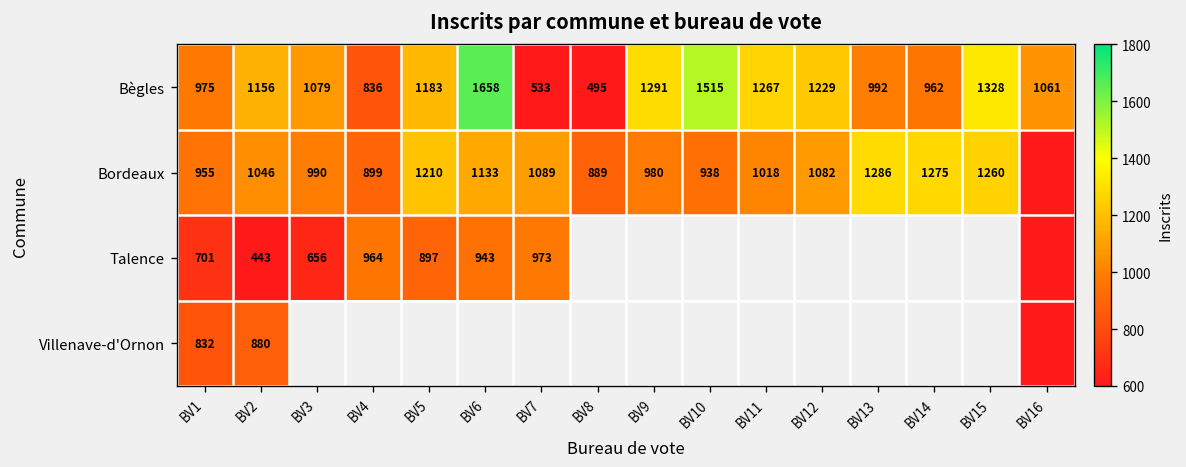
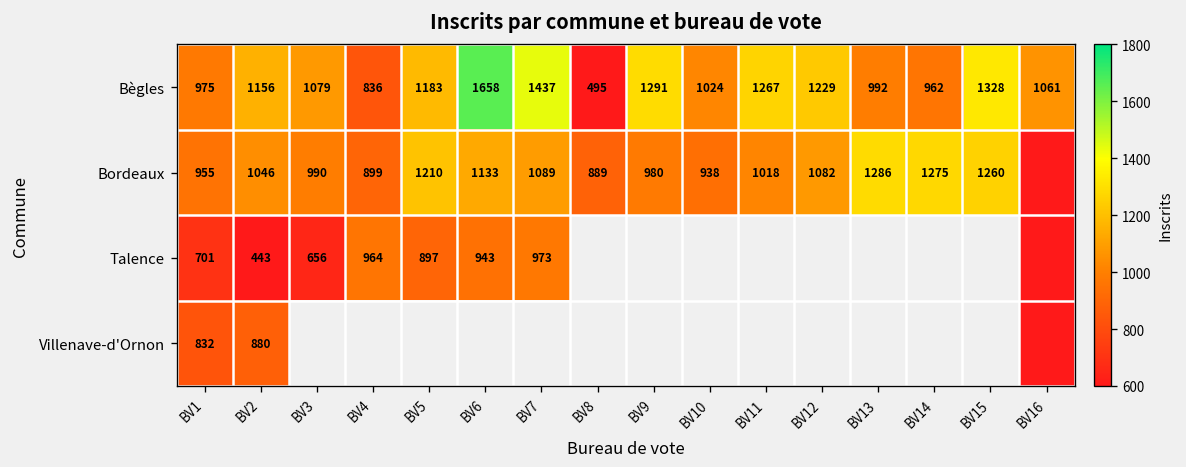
Bègles, BV7: 533 -> 1437
Bègles, BV10: 1515 -> 1024
